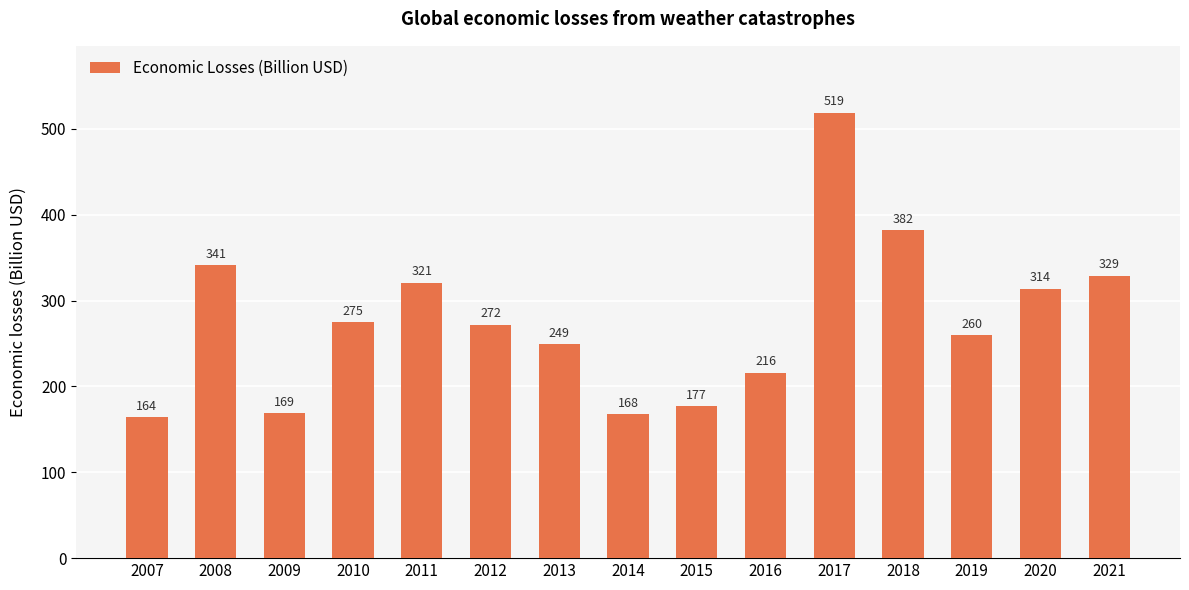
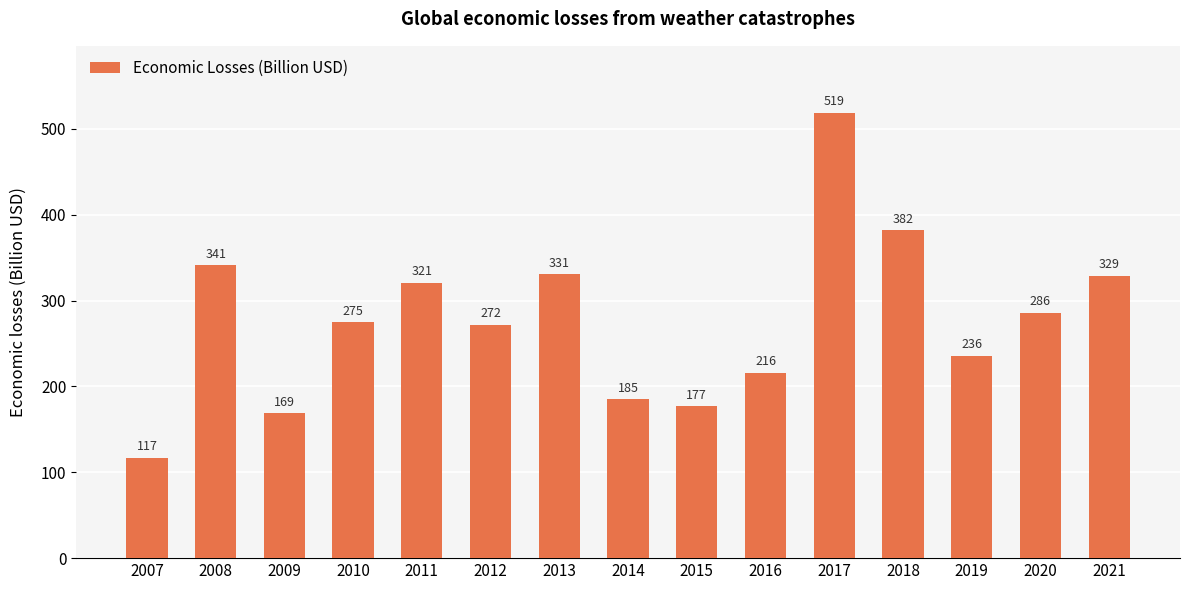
2007: 164 -> 117
2013: 249 -> 331
2014: 168 -> 185
2019: 260 -> 236
2020: 314 -> 286
